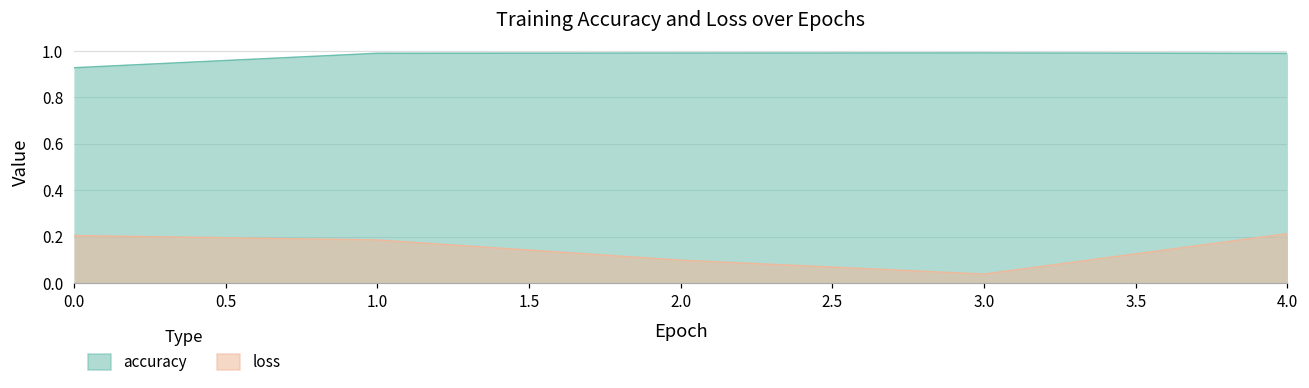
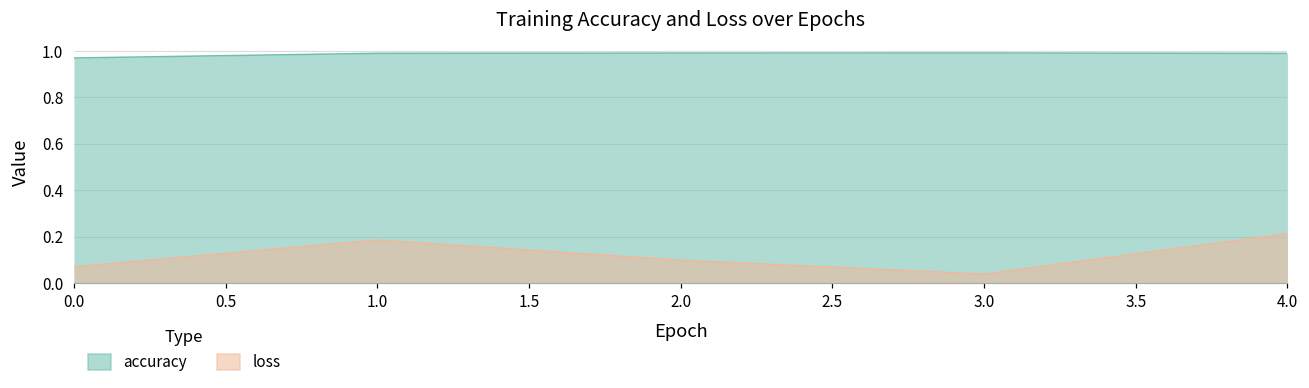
accuracy, 0.0: 0.93 -> 0.97
loss, 0.0: 0.20 -> 0.07
